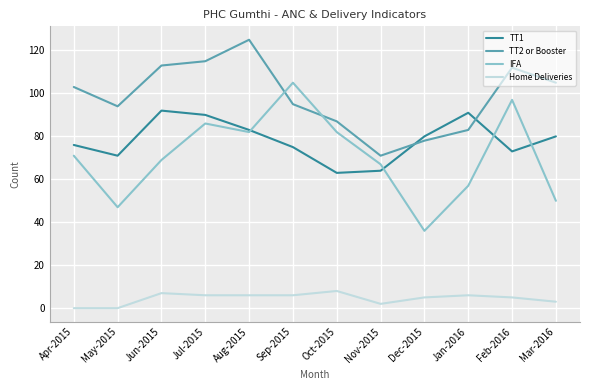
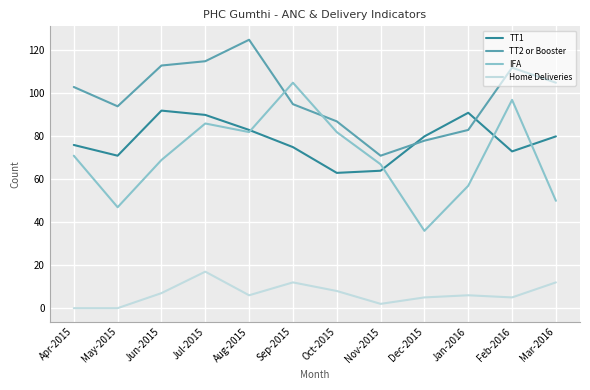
Home Deliveries, Jul-2015: 6 -> 17
Home Deliveries, Sep-2015: 6 -> 12
Home Deliveries, Mar-2016: 3 -> 12
